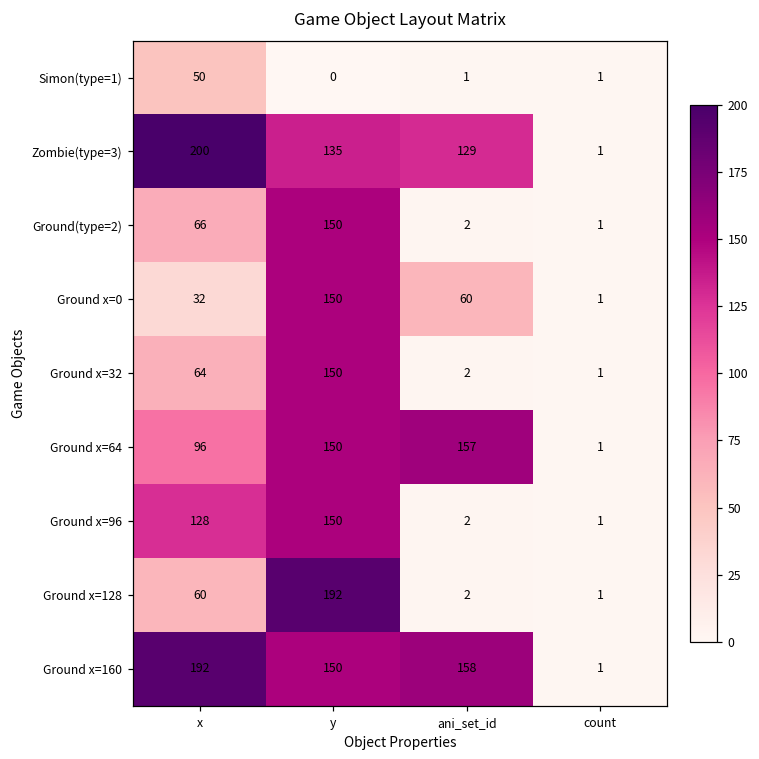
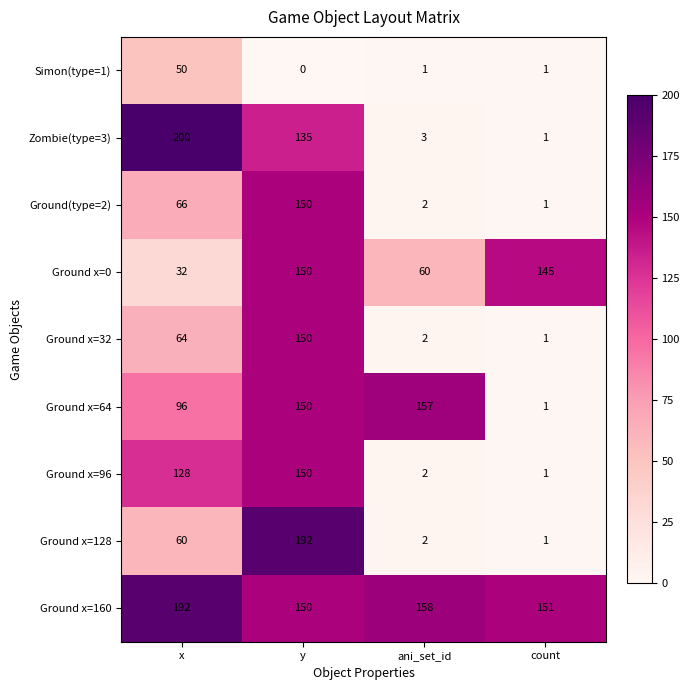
Zombie(type=3), ani_set_id: 129 -> 3
Ground x=0, count: 1 -> 145
Ground x=160, count: 1 -> 151
